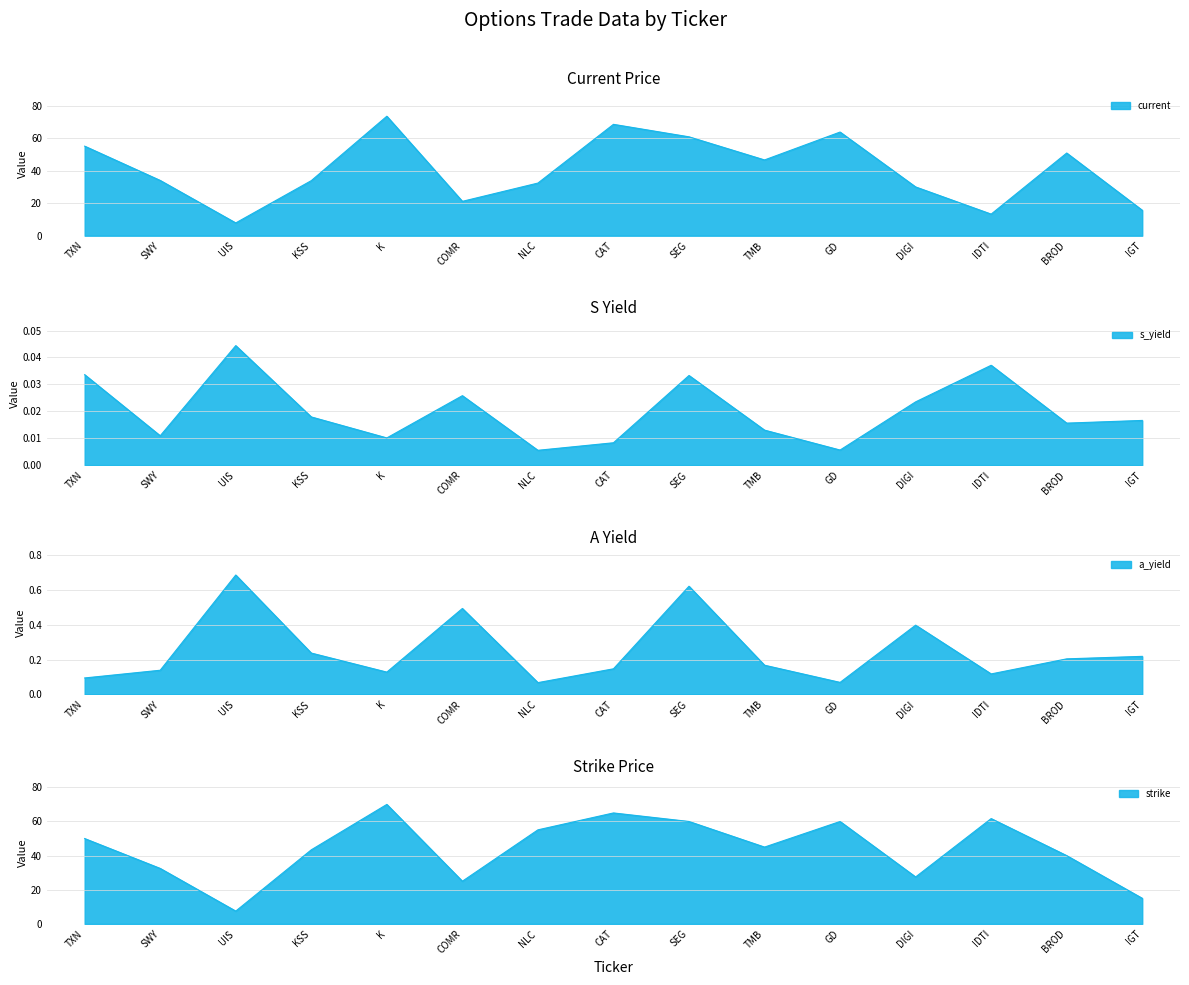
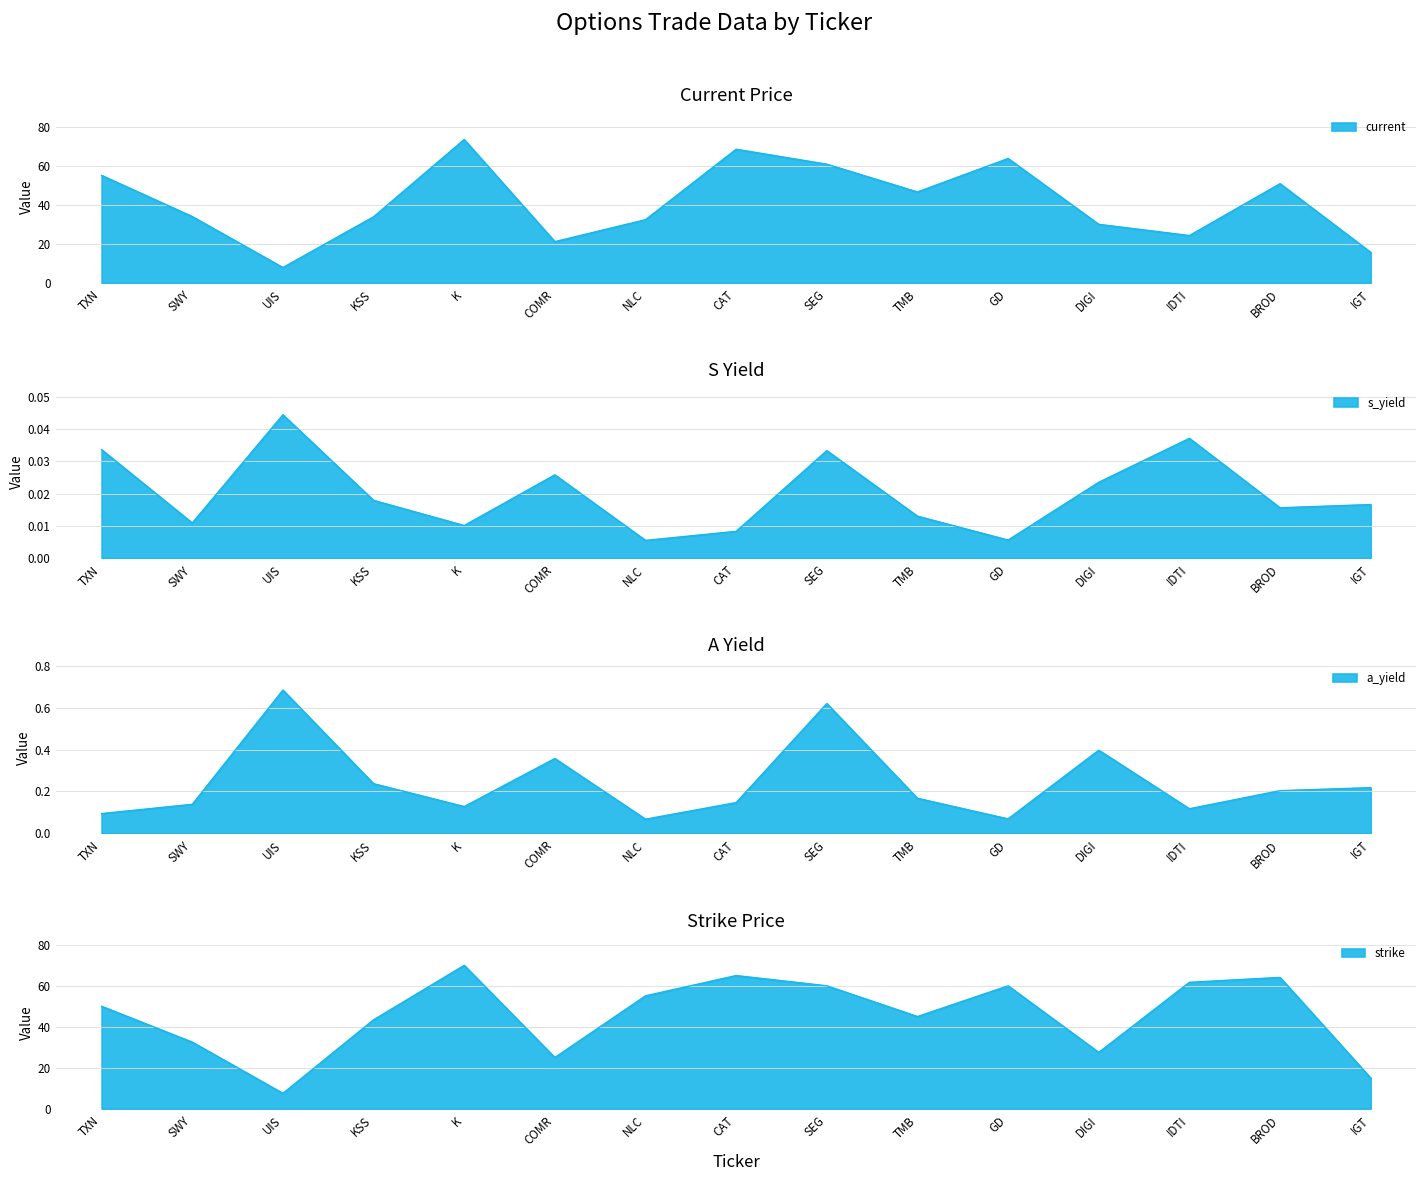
Current Price, IDTI: 13 -> 24
A Yield, COMR: 0.49 -> 0.36
Strike Price, BROD: 40 -> 64
